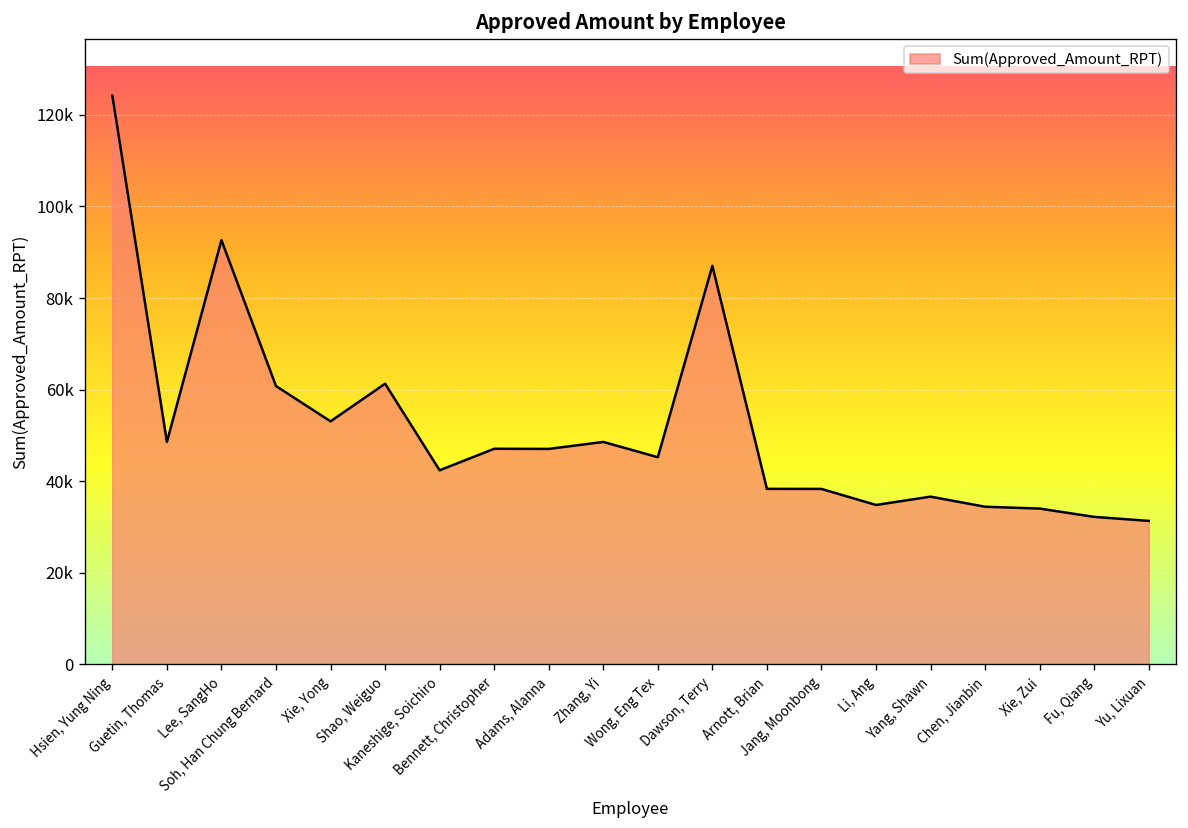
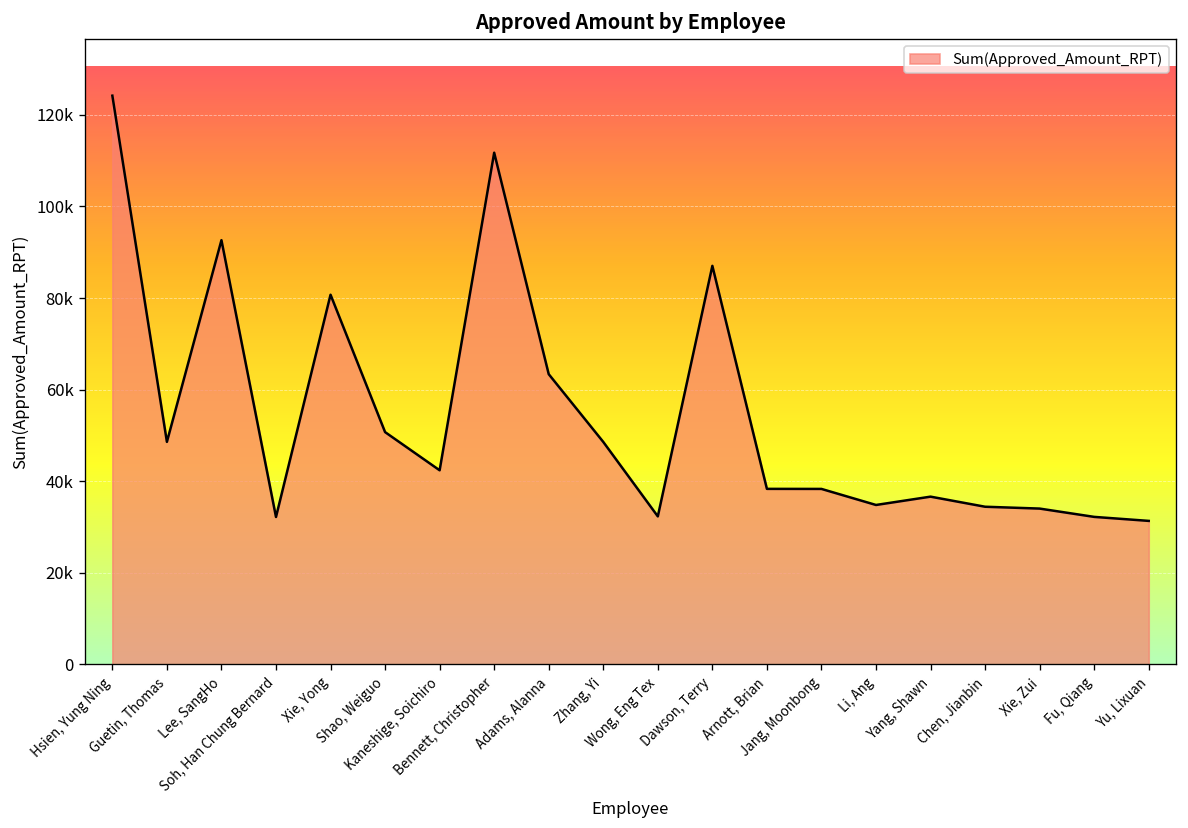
Soh, Han Chung Bernard: 61000 -> 32000
Xie, Yong: 53000 -> 81000
Shao, Weiguo: 61000 -> 51000
Bennett, Christopher: 47000 -> 112000
Adams, Alanna: 47000 -> 63000
Wong, Eng Tex: 45000 -> 32000
